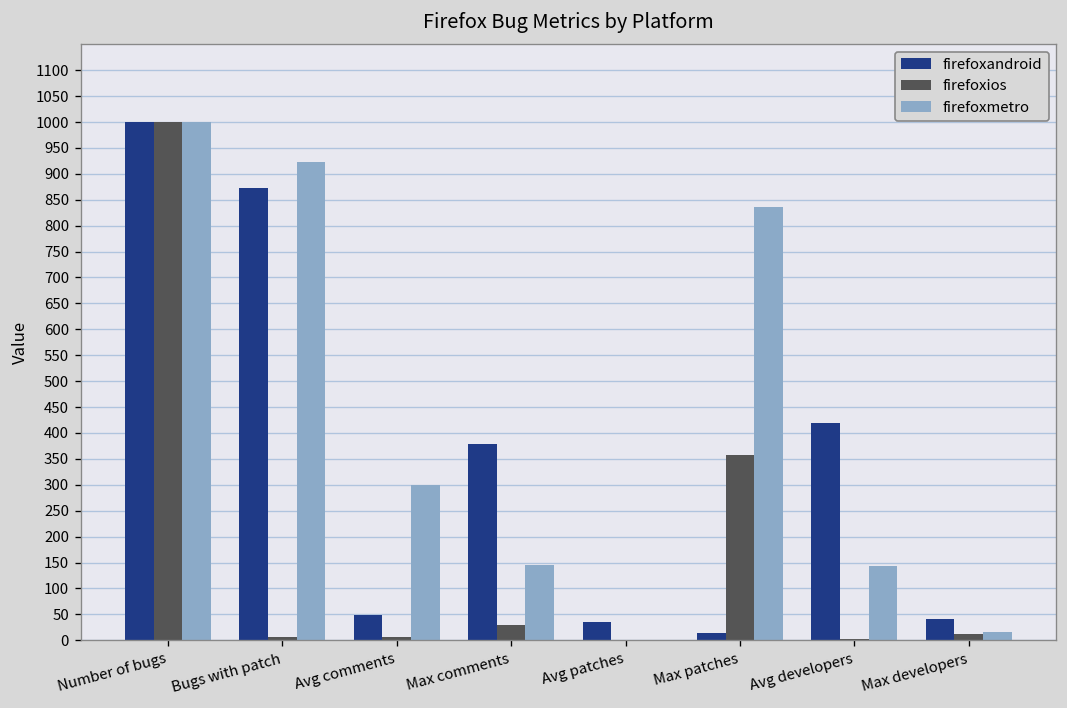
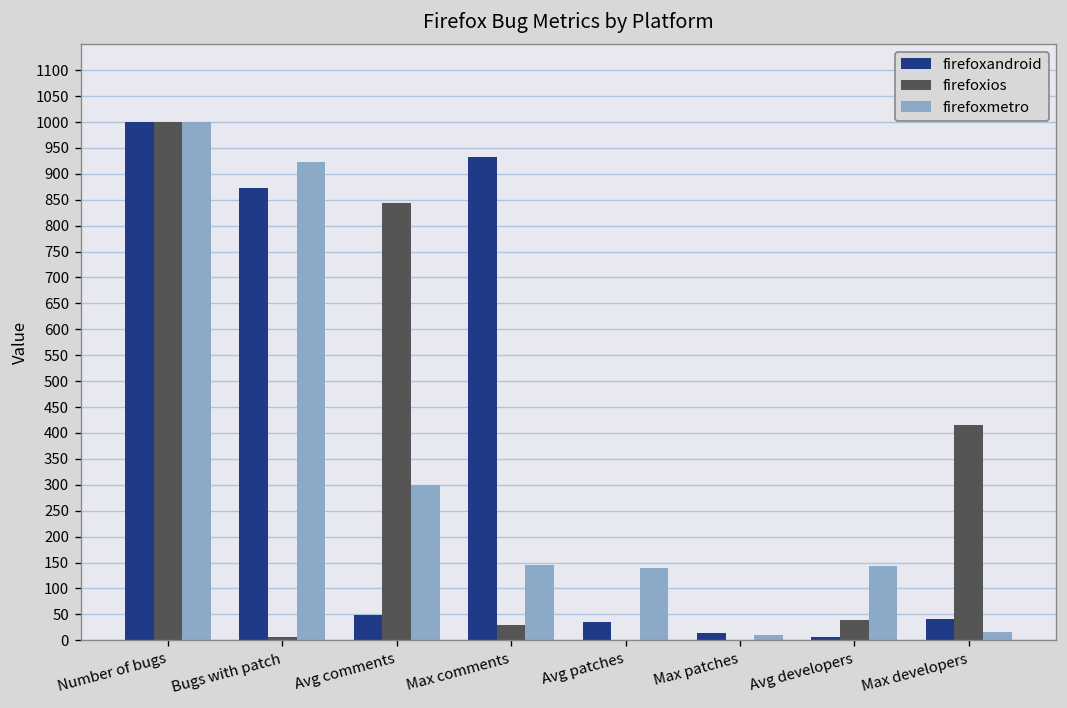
firefoxios, Avg comments: 10 -> 840
firefoxandroid, Max comments: 380 -> 930
firefoxmetro, Avg patches: 0 -> 140
firefoxios, Max patches: 360 -> 0
firefoxmetro, Max patches: 840 -> 10
firefoxandroid, Avg developers: 420 -> 10
firefoxios, Avg developers: 0 -> 40
firefoxios, Max developers: 10 -> 420
